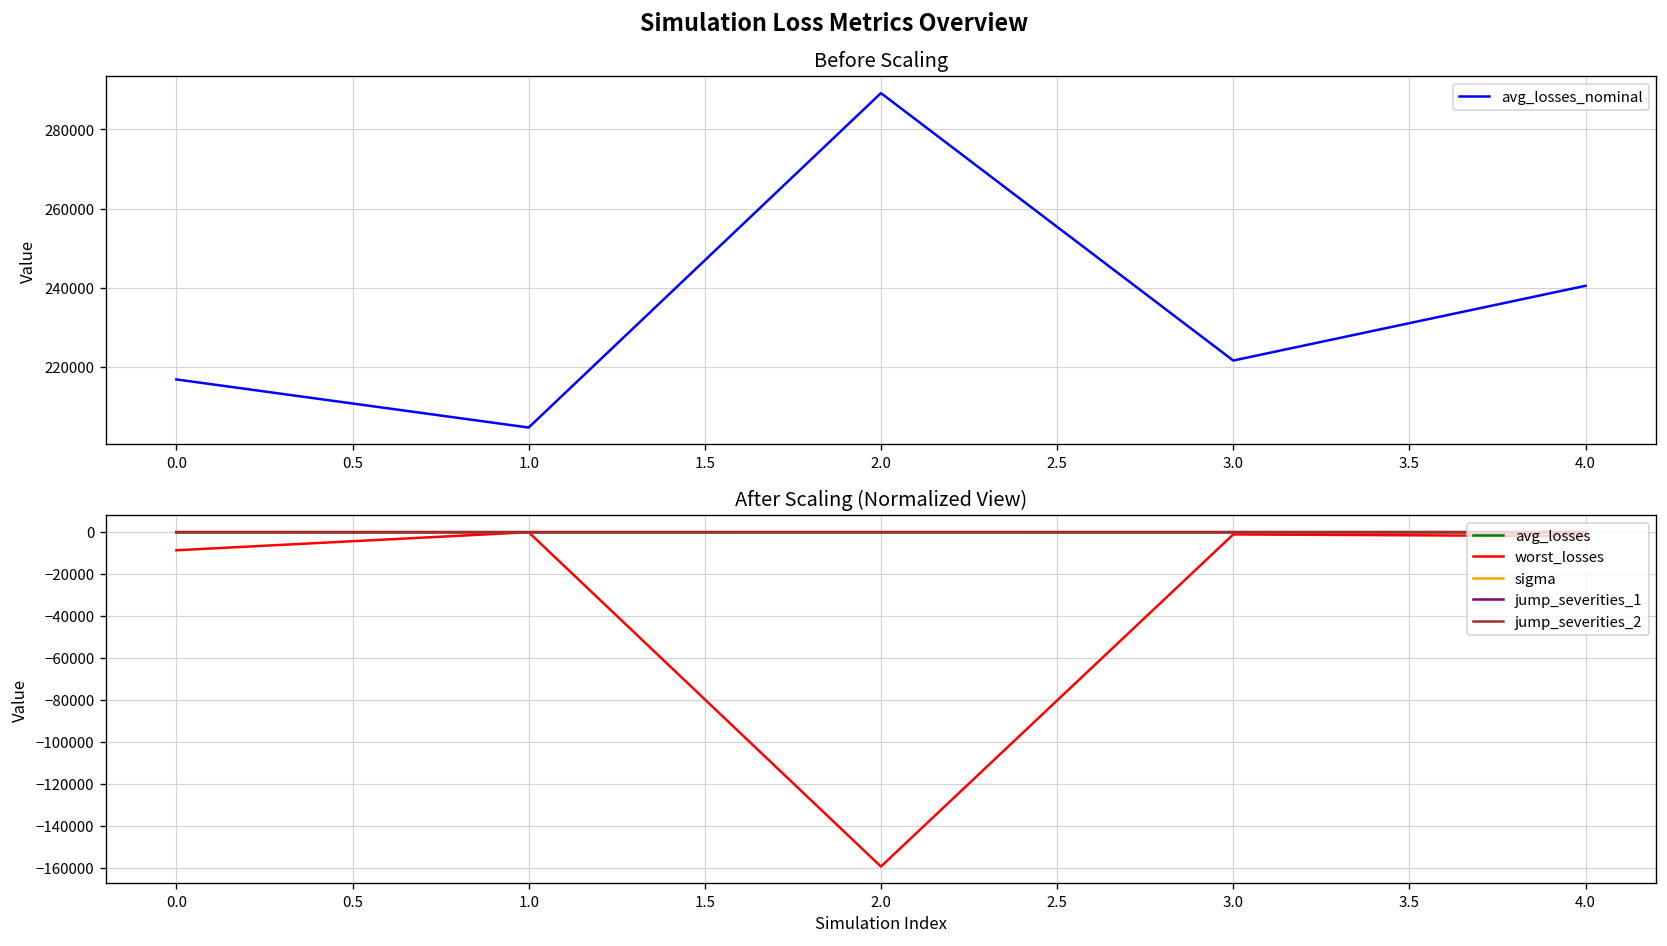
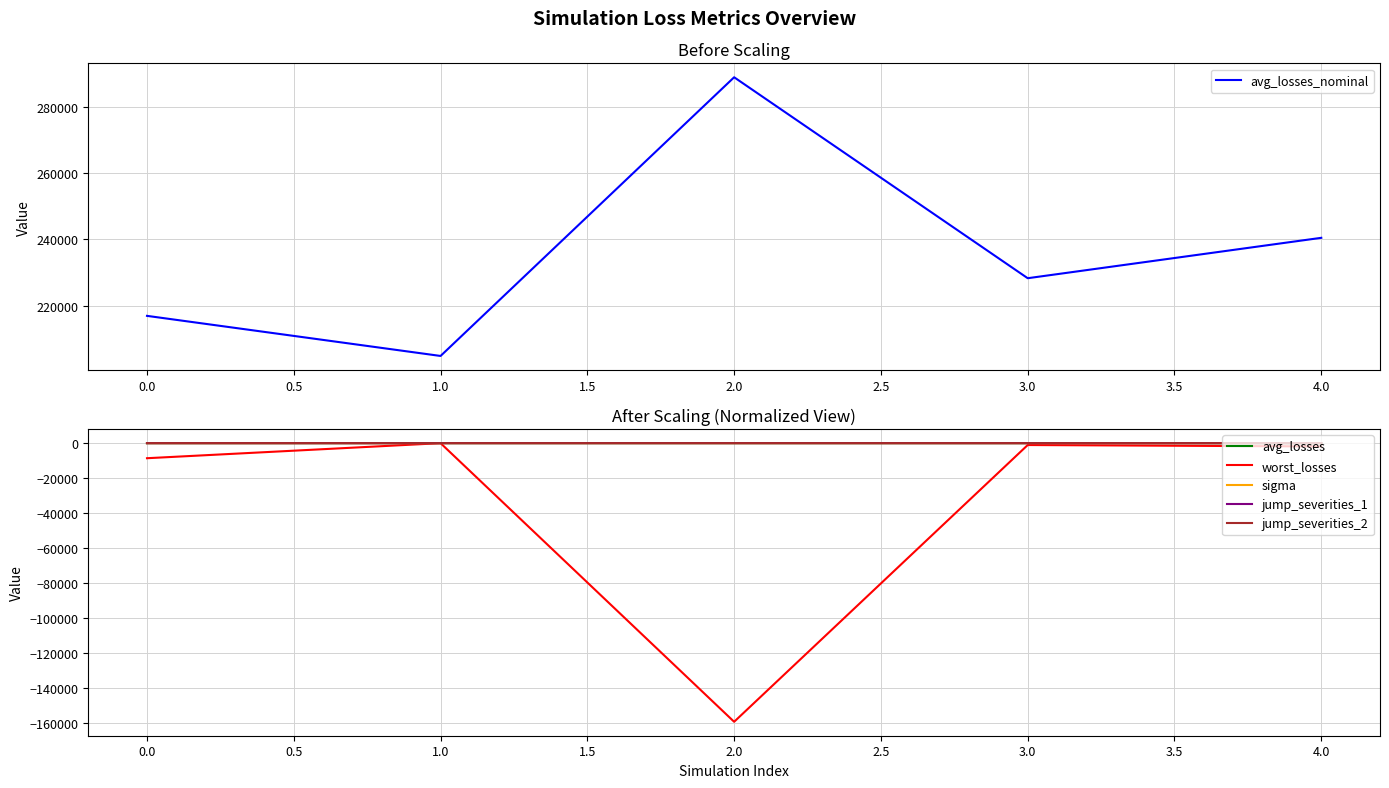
Before Scaling, 3.0: 222000 -> 228000
